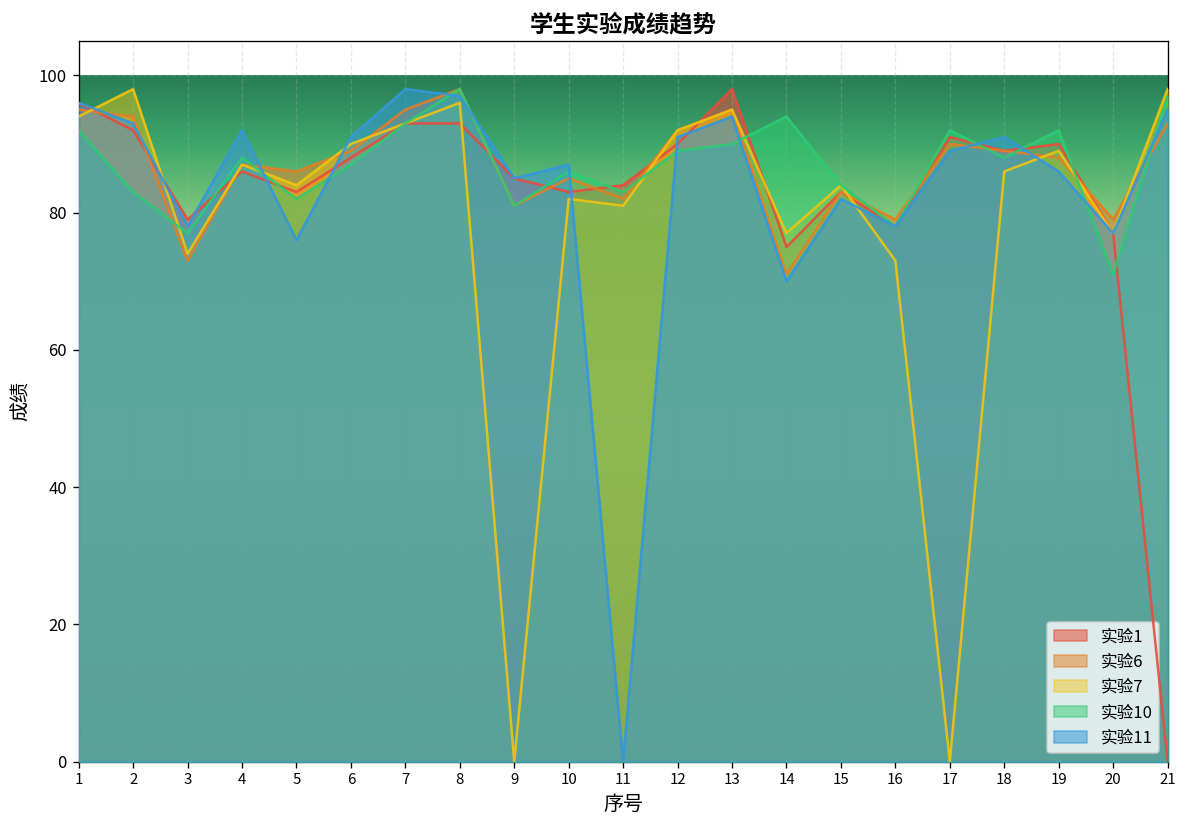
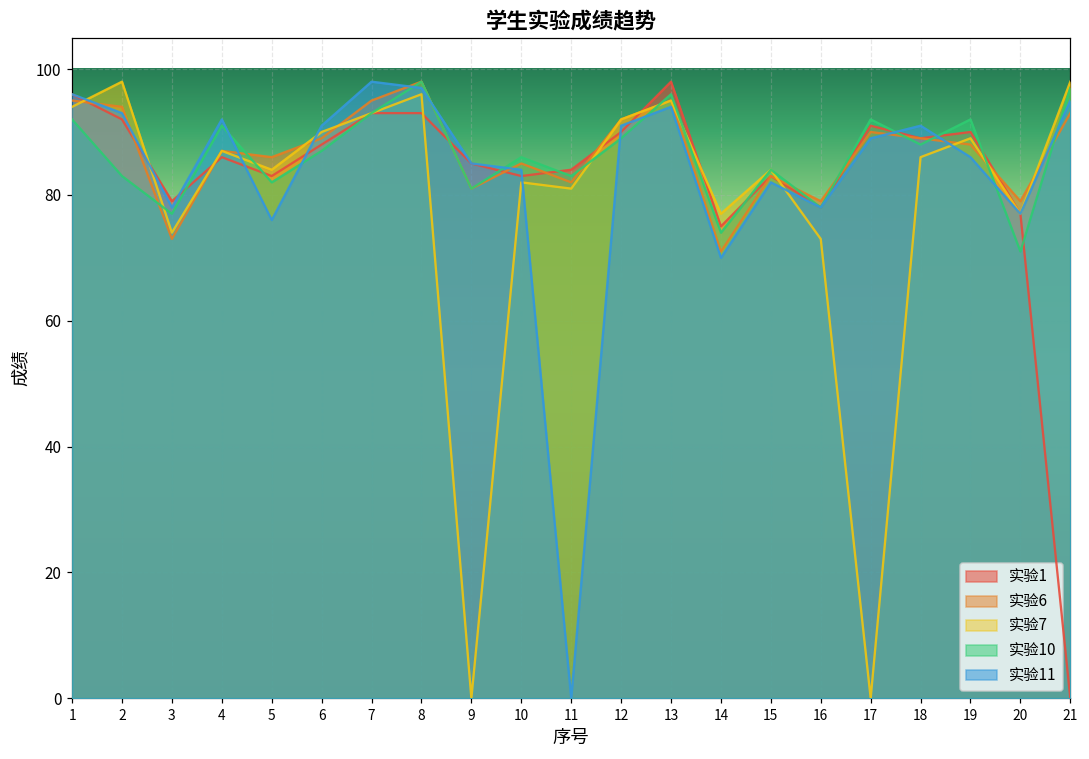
实验10, 4: 88 -> 91
实验11, 10: 87 -> 84
实验10, 13: 90 -> 96
实验10, 14: 94 -> 74
